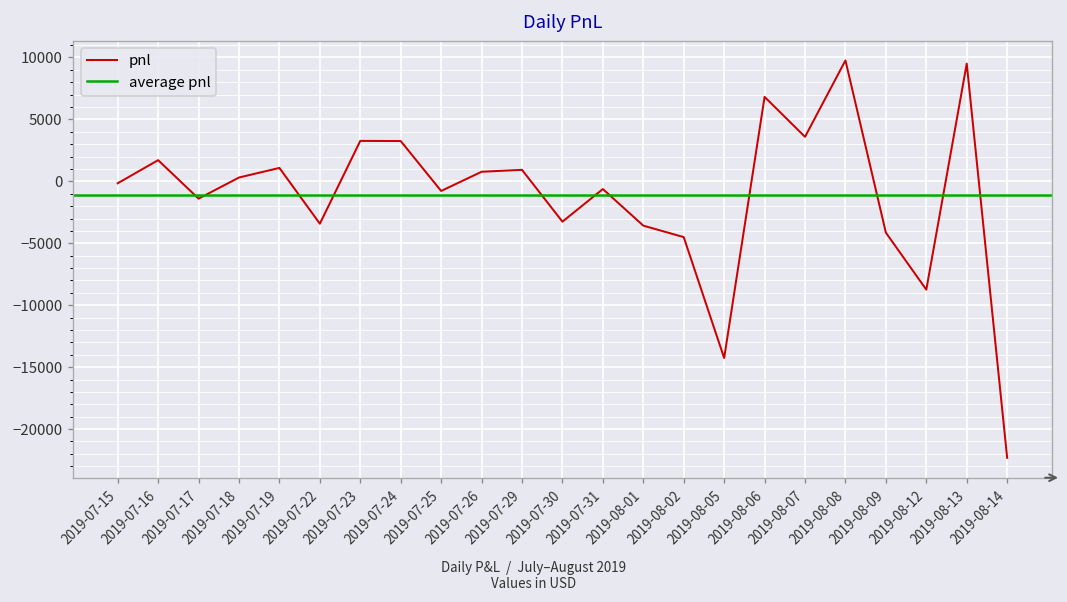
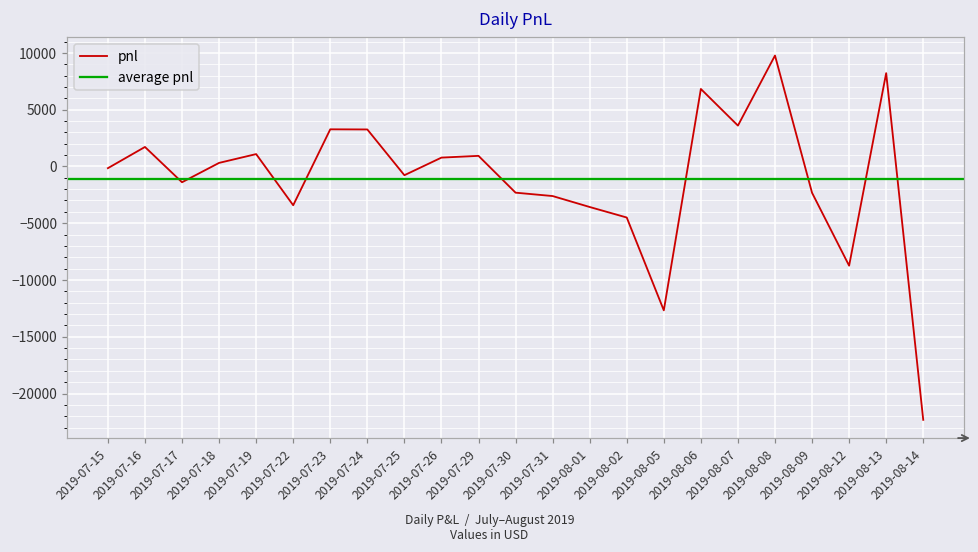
2019-07-30: -3300 -> -2300
2019-07-31: -600 -> -2600
2019-08-05: -14300 -> -12700
2019-08-09: -4100 -> -2300
2019-08-13: 9500 -> 8200
